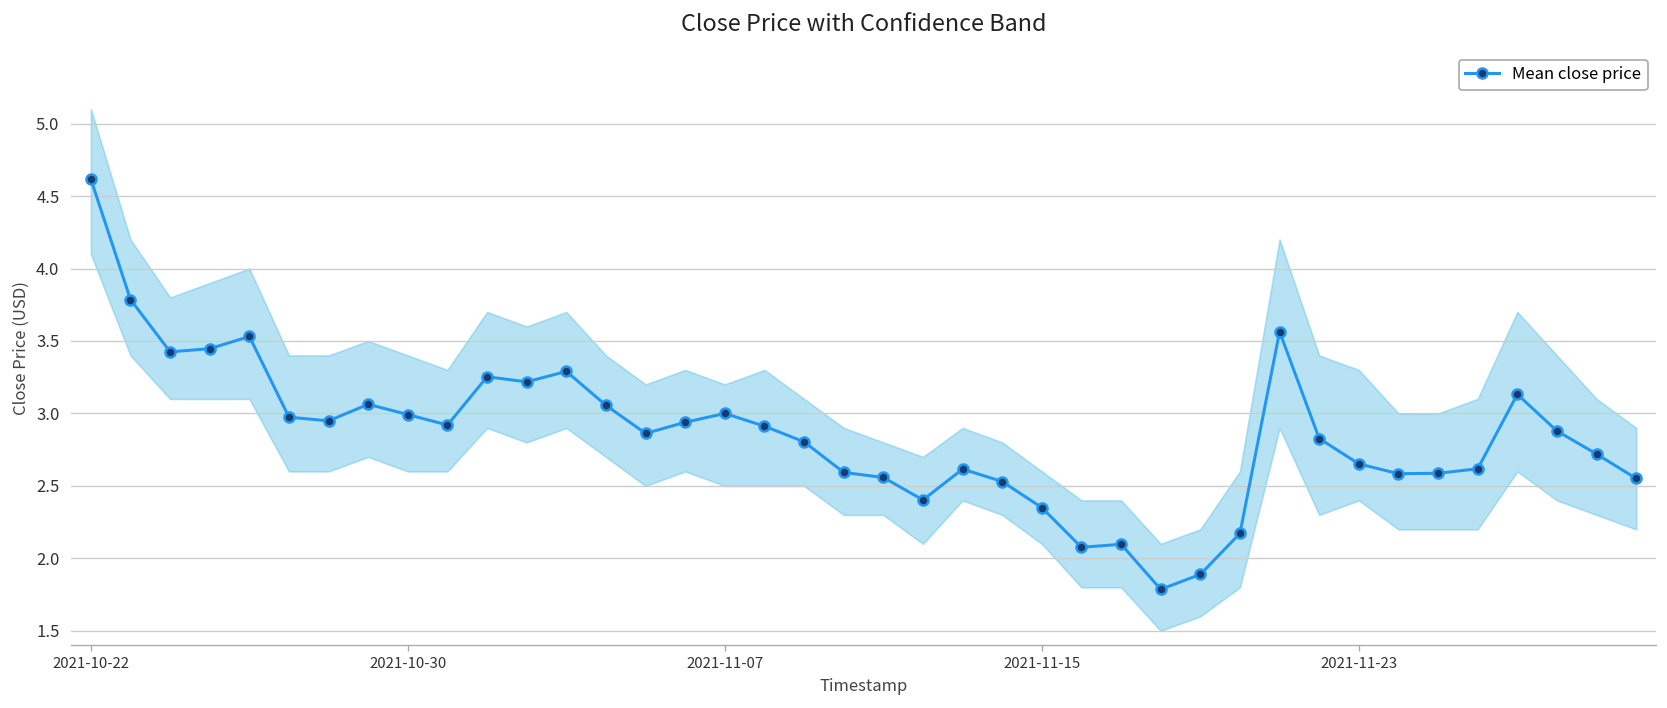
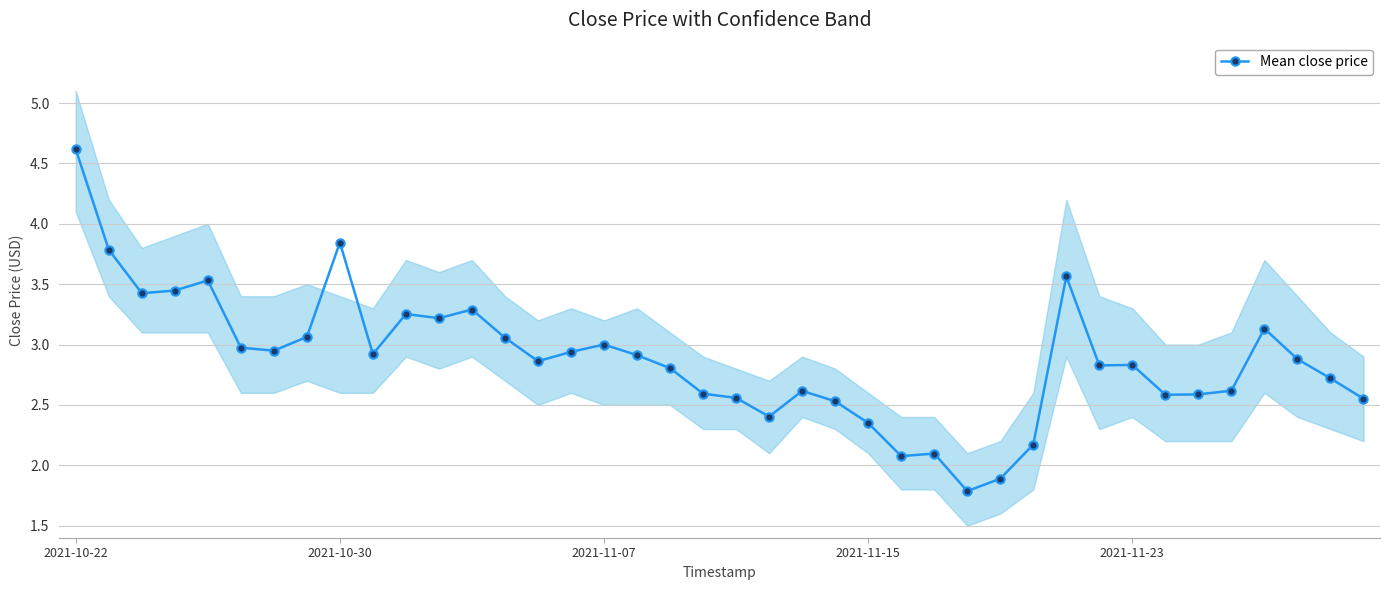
Mean close price, 2021-10-30: 2.99 -> 3.85
Mean close price, 2021-11-23: 2.65 -> 2.83
